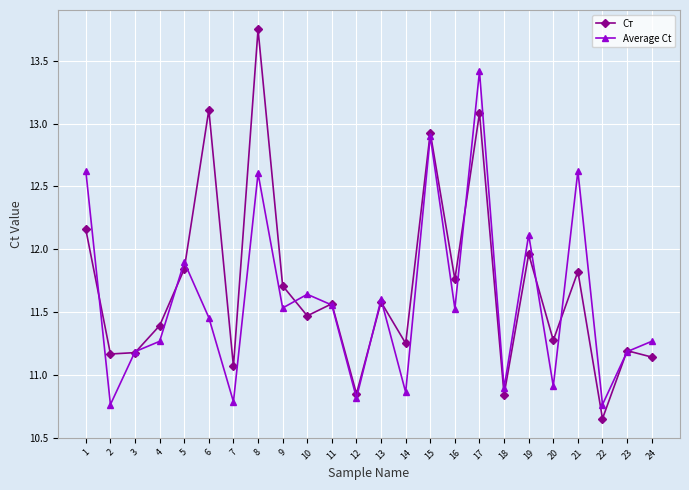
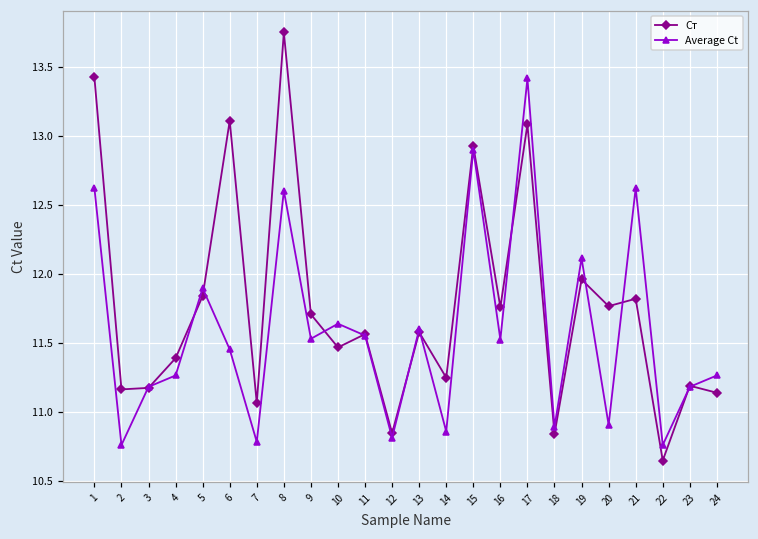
Cт, 1: 12.16 -> 13.42
Cт, 20: 11.28 -> 11.77
